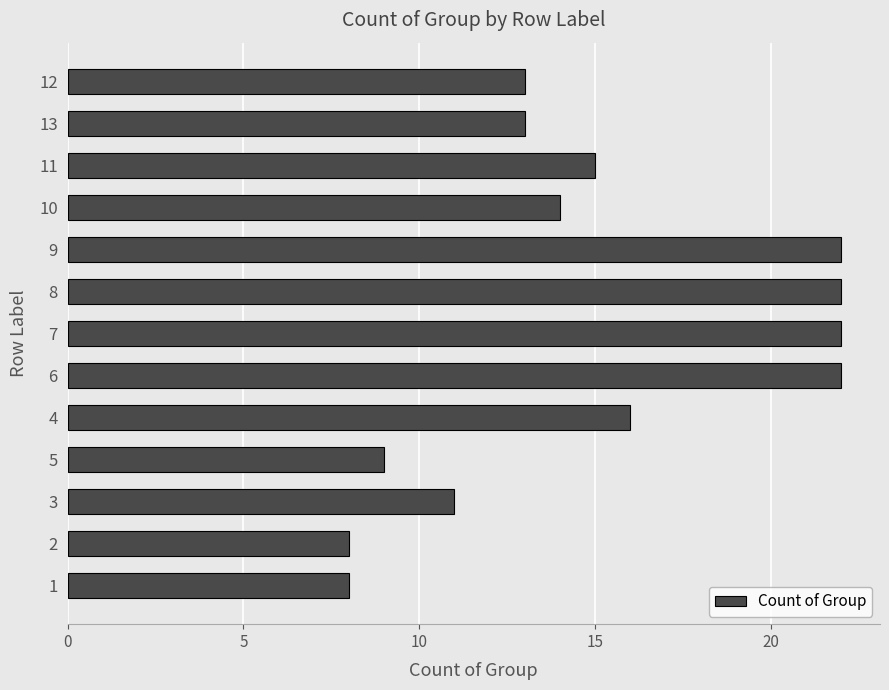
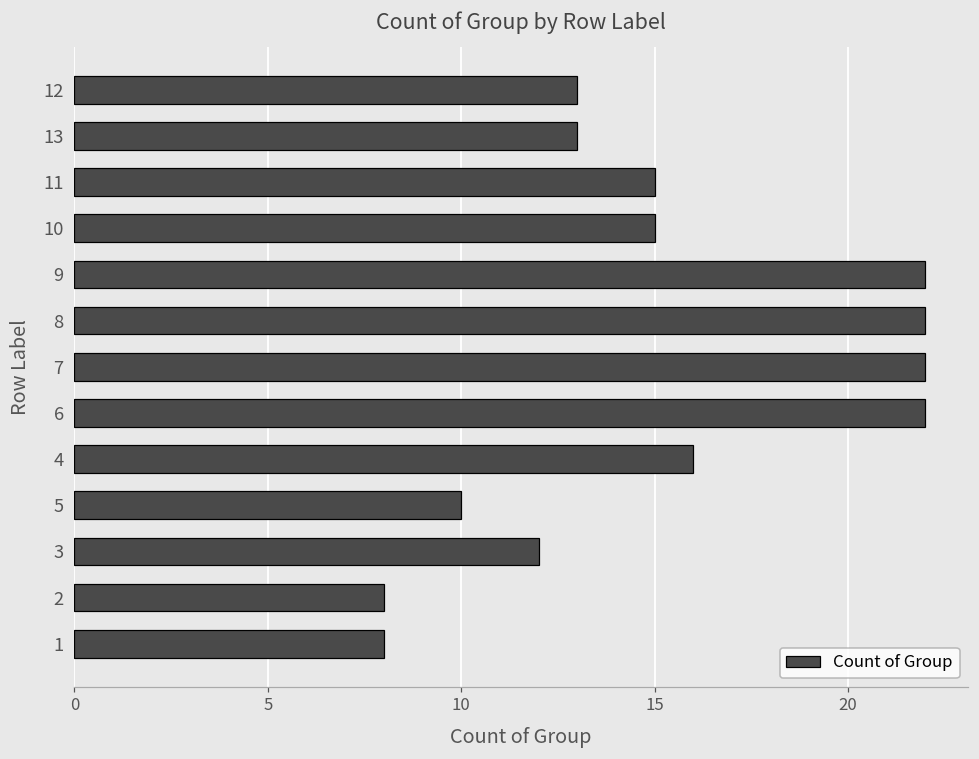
10: 14 -> 15
5: 9 -> 10
3: 11 -> 12
